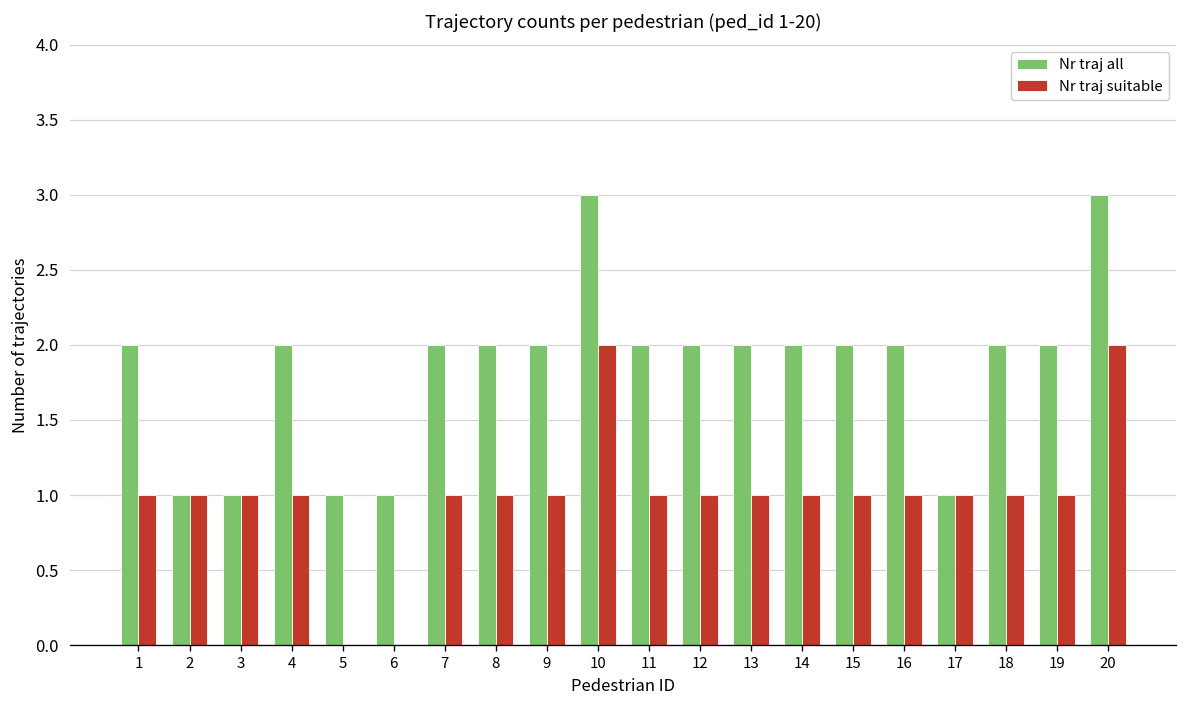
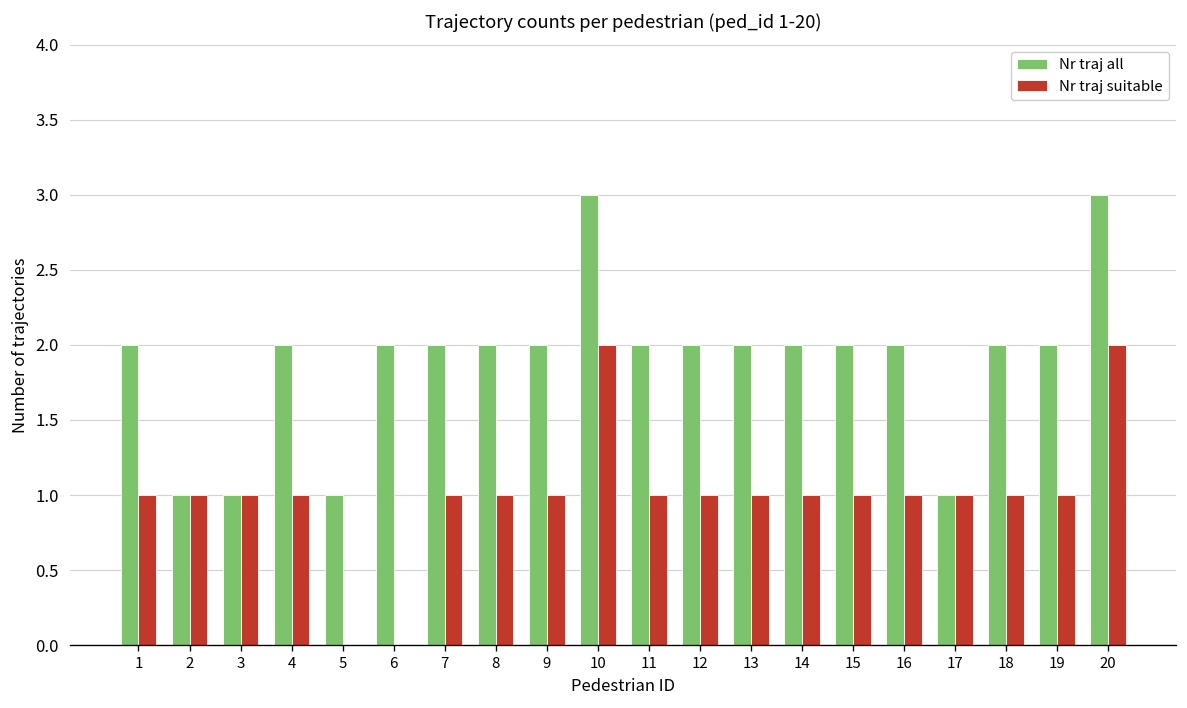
Nr traj all, 6: 1 -> 2
